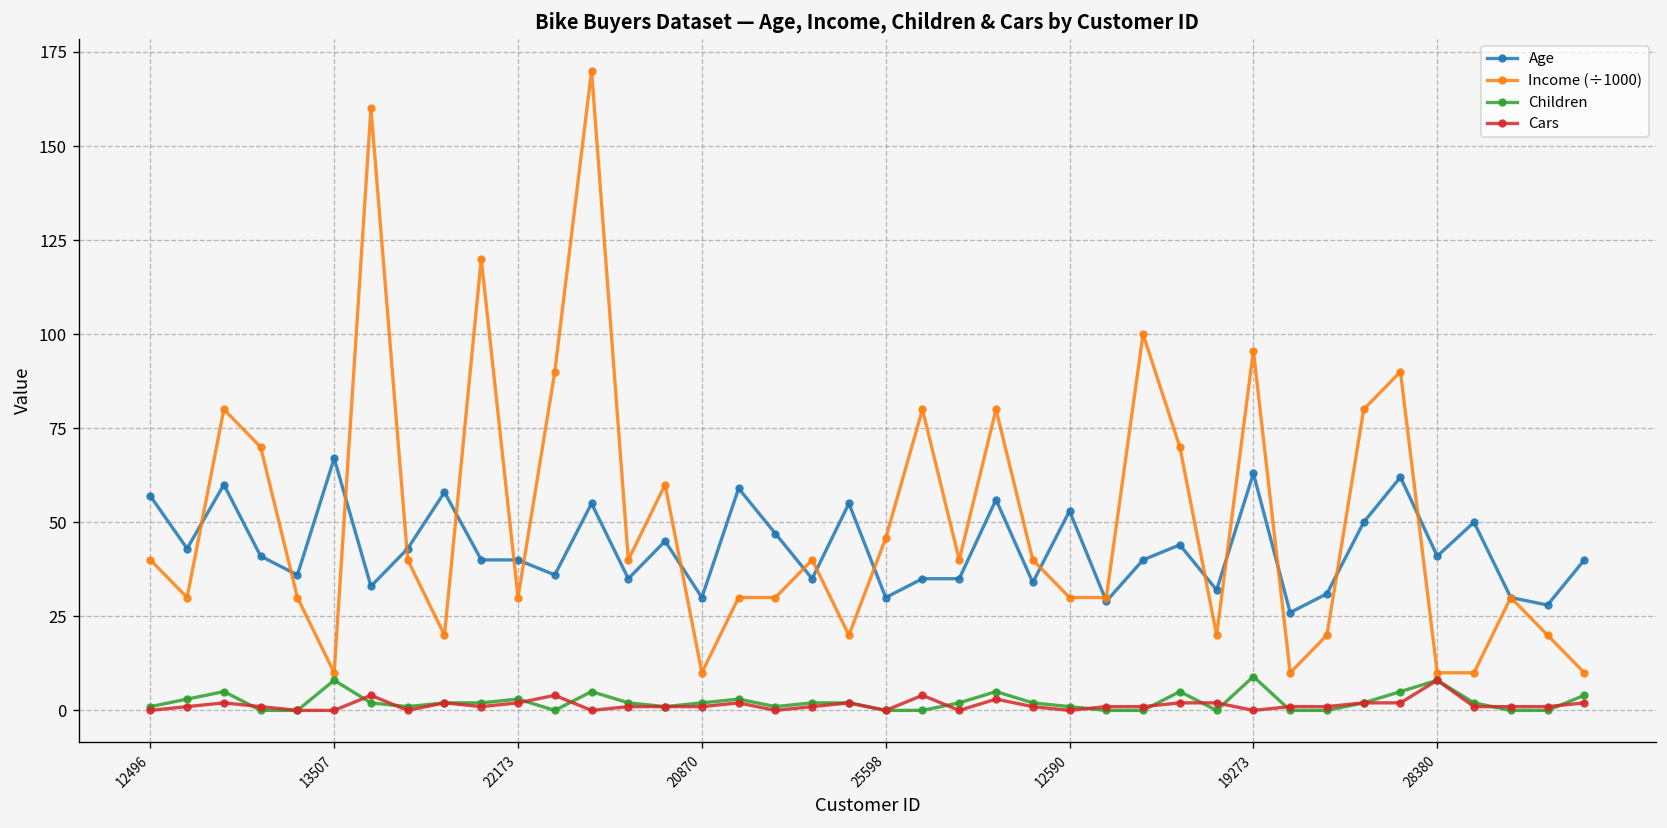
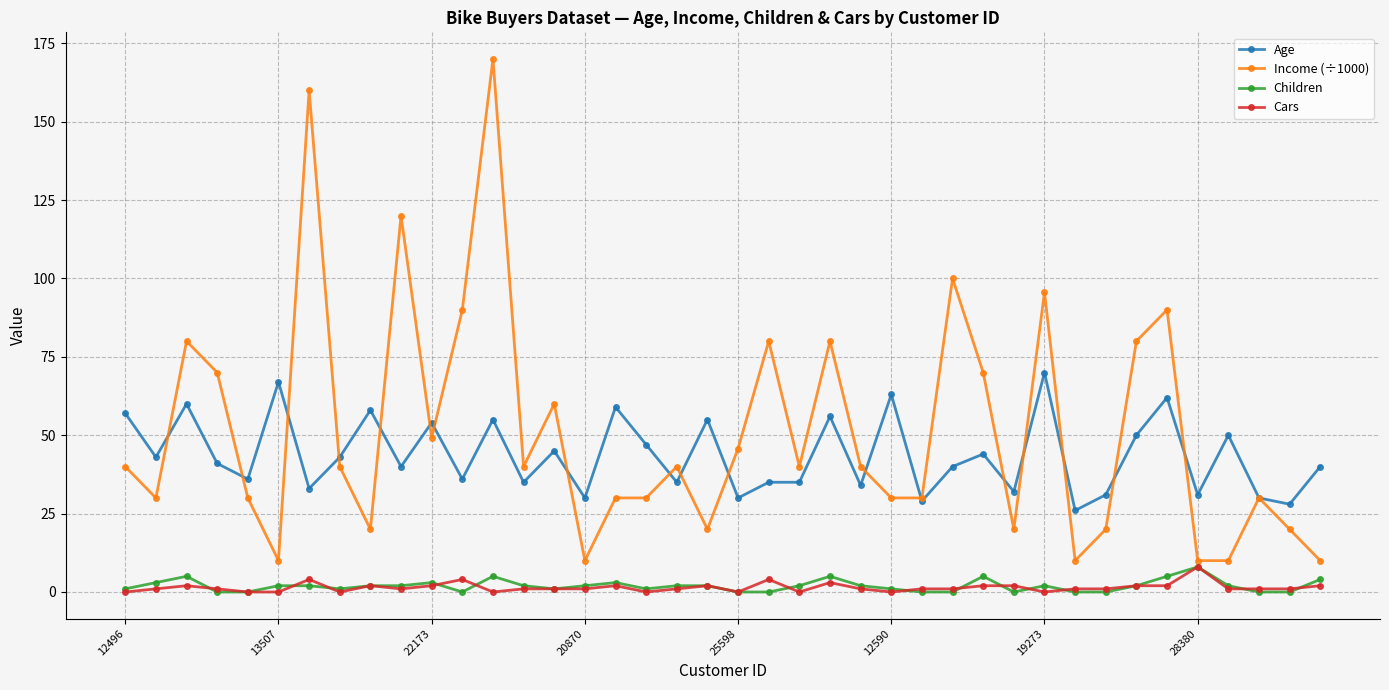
Children, 13507: 8 -> 2
Age, 22173: 40 -> 54
Income (÷1000), 22173: 30 -> 49
Age, 12590: 53 -> 63
Age, 19273: 63 -> 70
Children, 19273: 9 -> 2
Age, 28380: 41 -> 31
